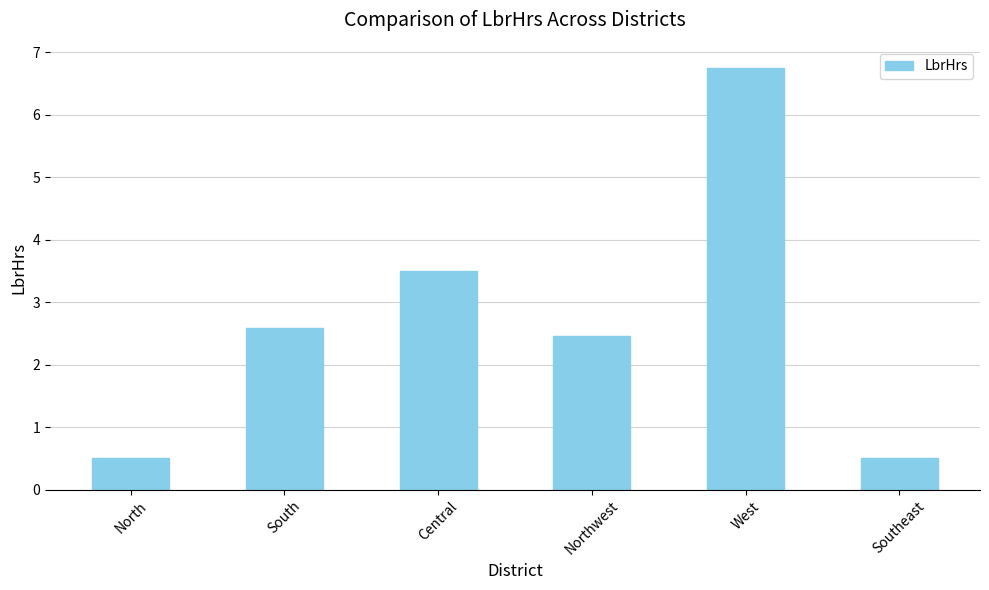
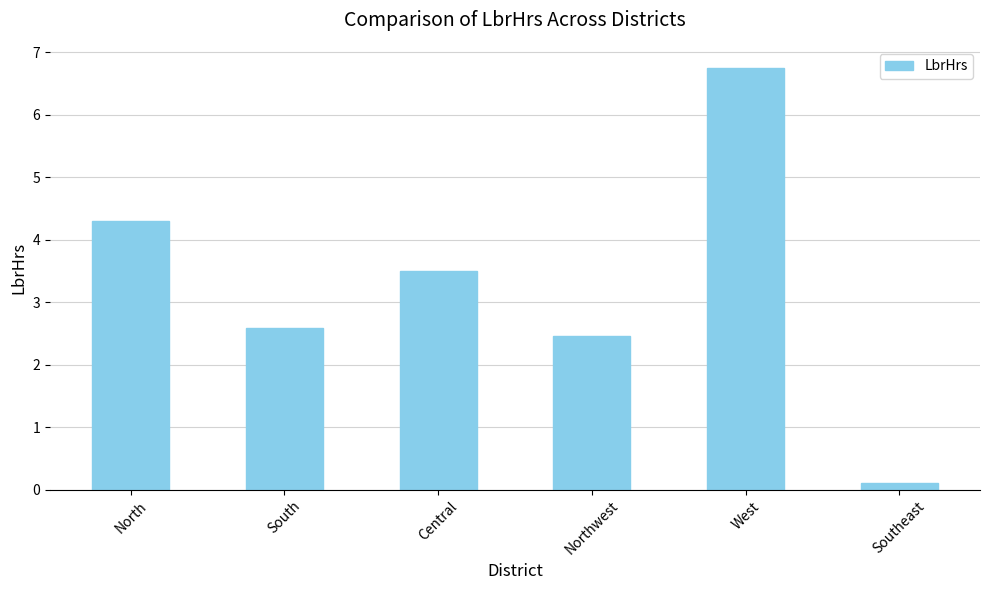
North: 0.5 -> 4.3
Southeast: 0.5 -> 0.1
